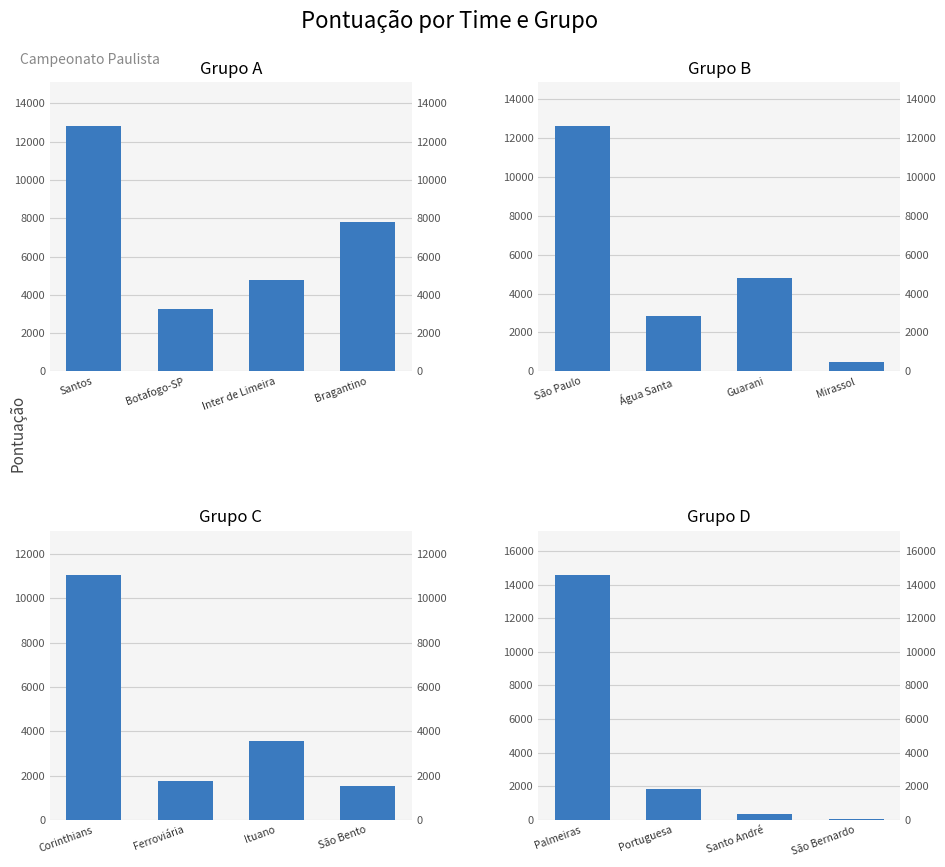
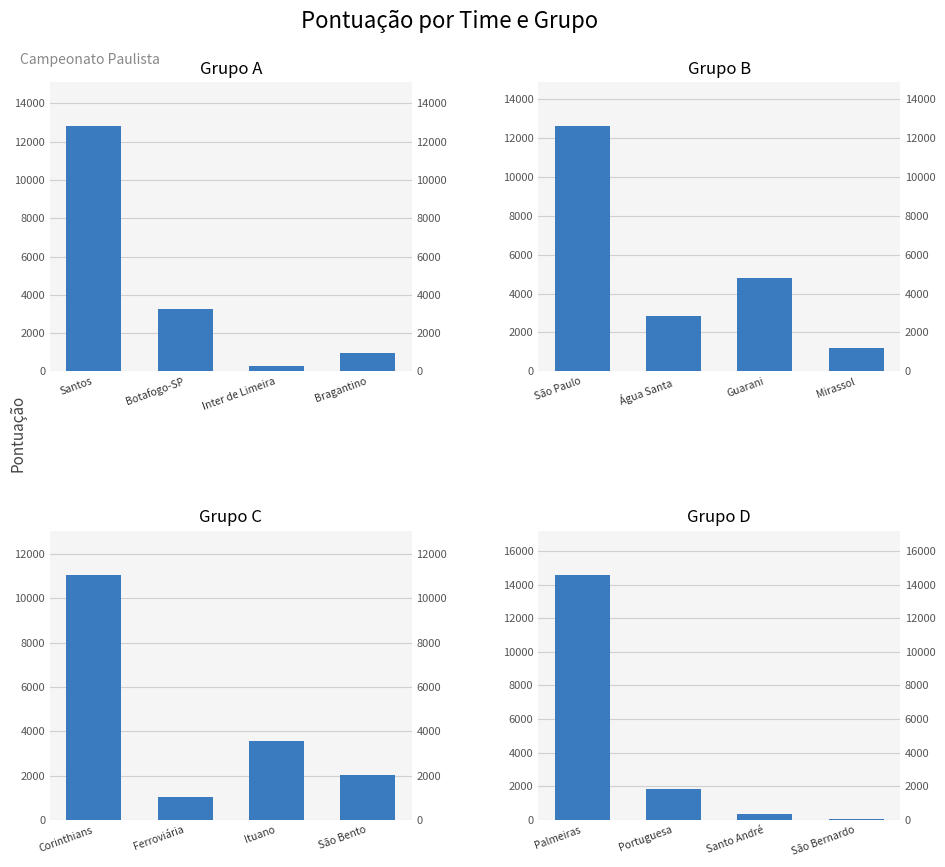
Grupo A, Inter de Limeira: 4800 -> 300
Grupo A, Bragantino: 7800 -> 1000
Grupo B, Mirassol: 500 -> 1200
Grupo C, Ferroviária: 1800 -> 1000
Grupo C, São Bento: 1500 -> 2000
